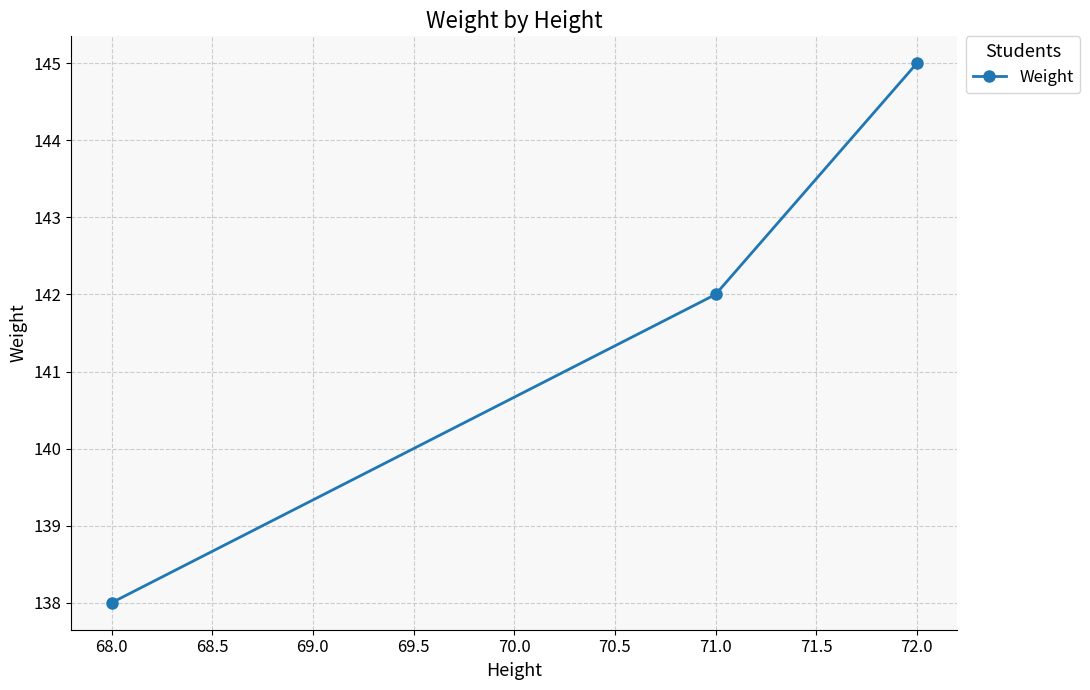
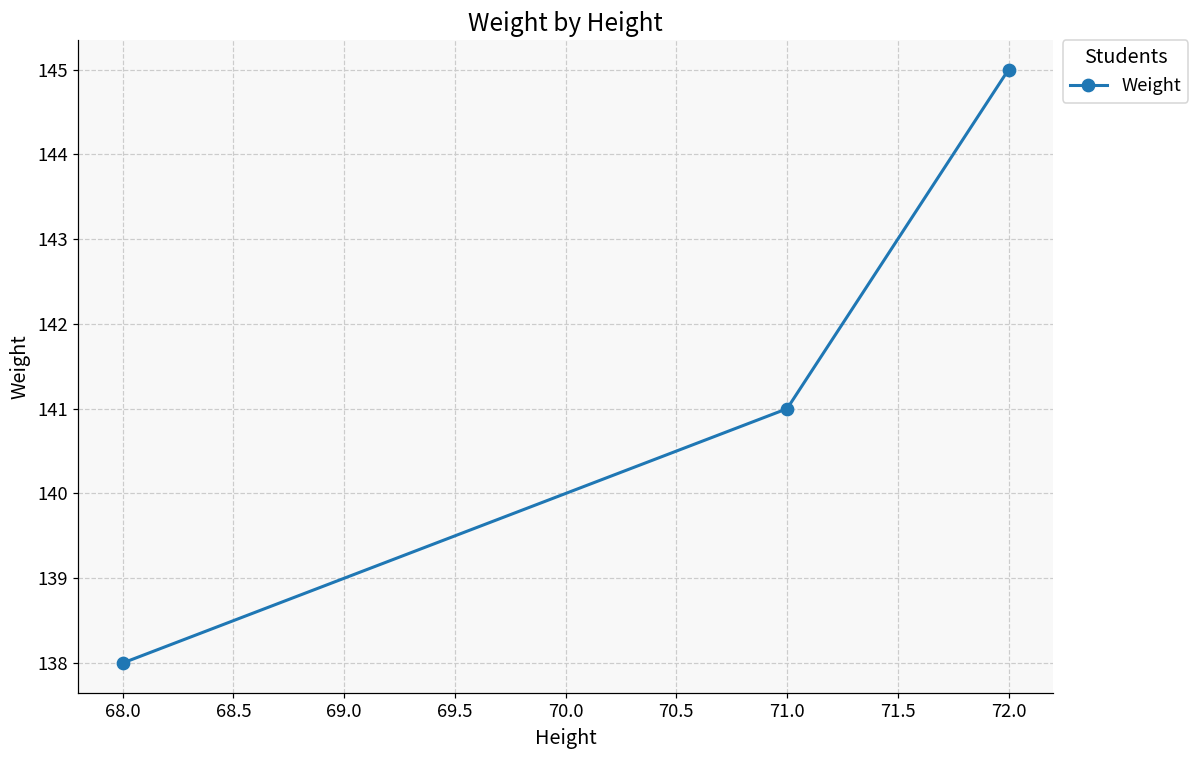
71.0: 142 -> 141
